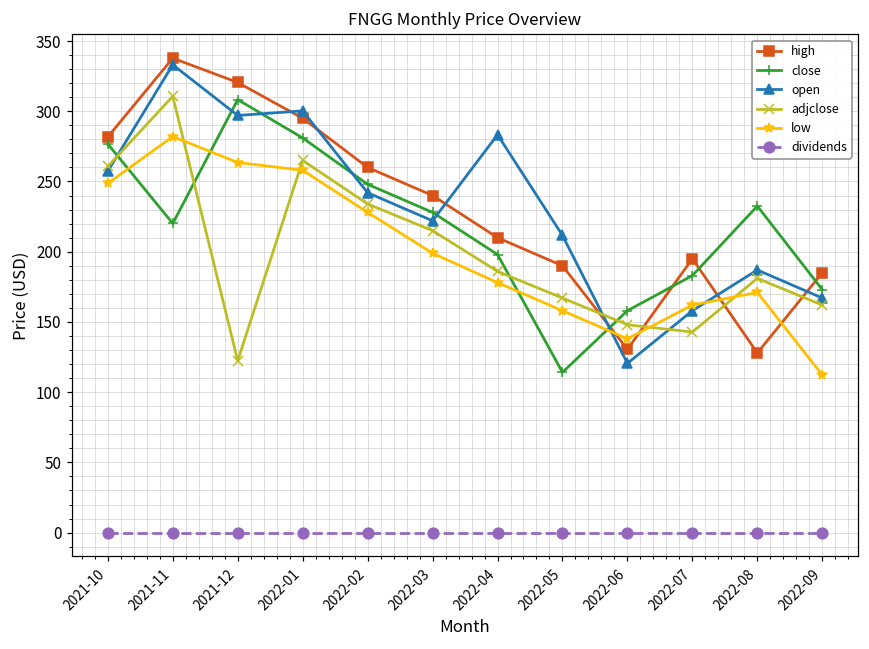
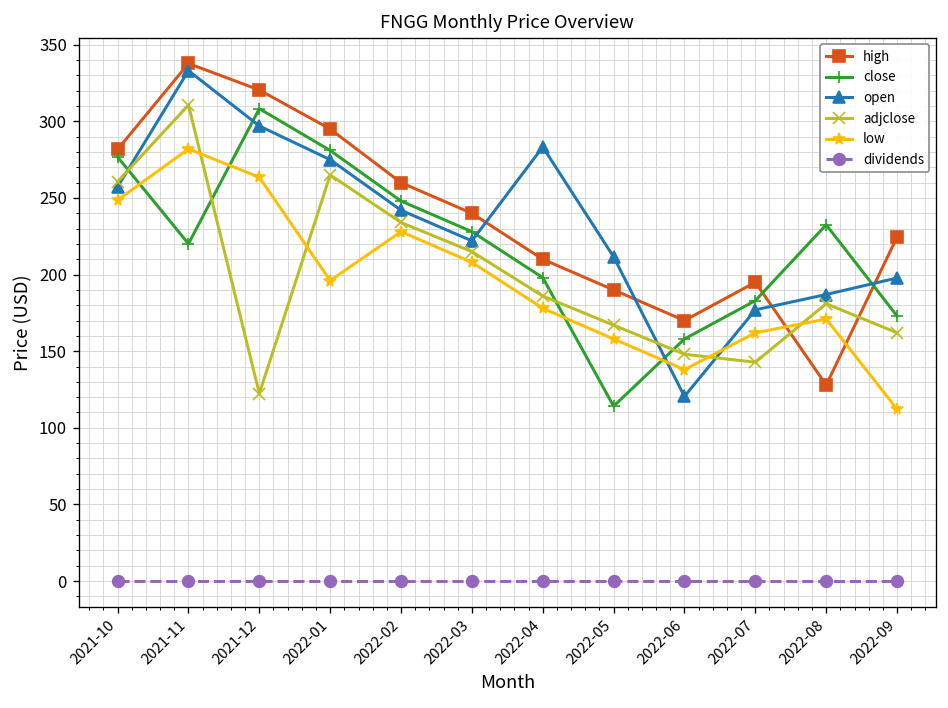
open, 2022-01: 300 -> 275
low, 2022-01: 258 -> 196
low, 2022-03: 199 -> 208
high, 2022-06: 131 -> 170
open, 2022-07: 158 -> 177
high, 2022-09: 185 -> 225
open, 2022-09: 167 -> 198
